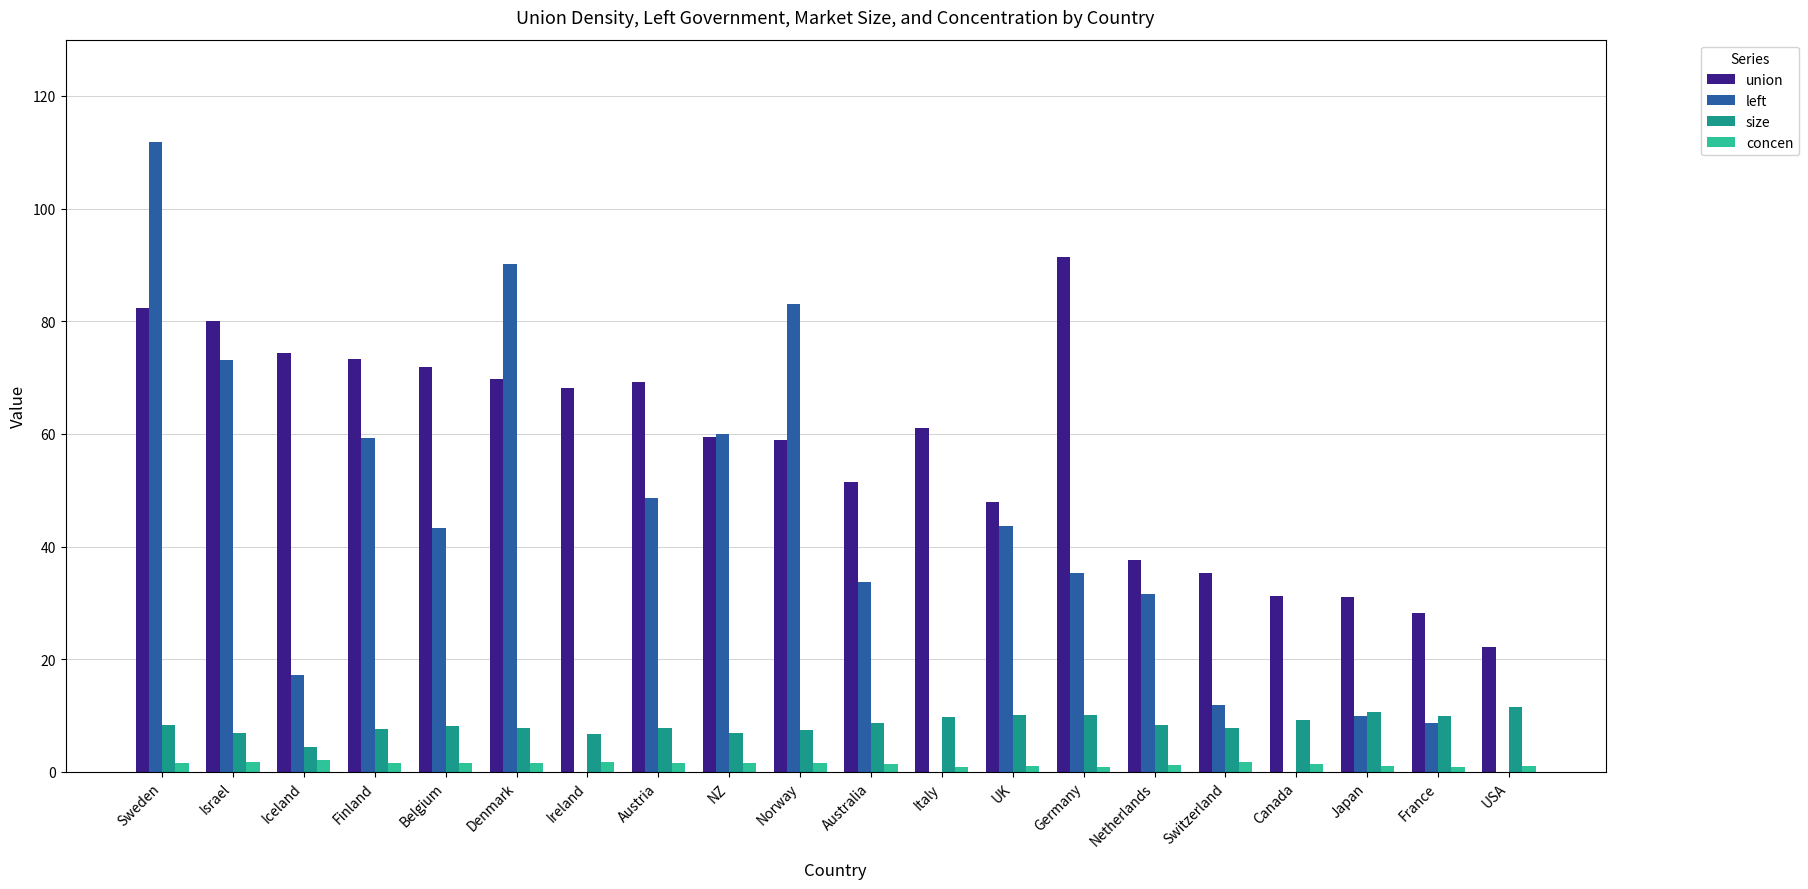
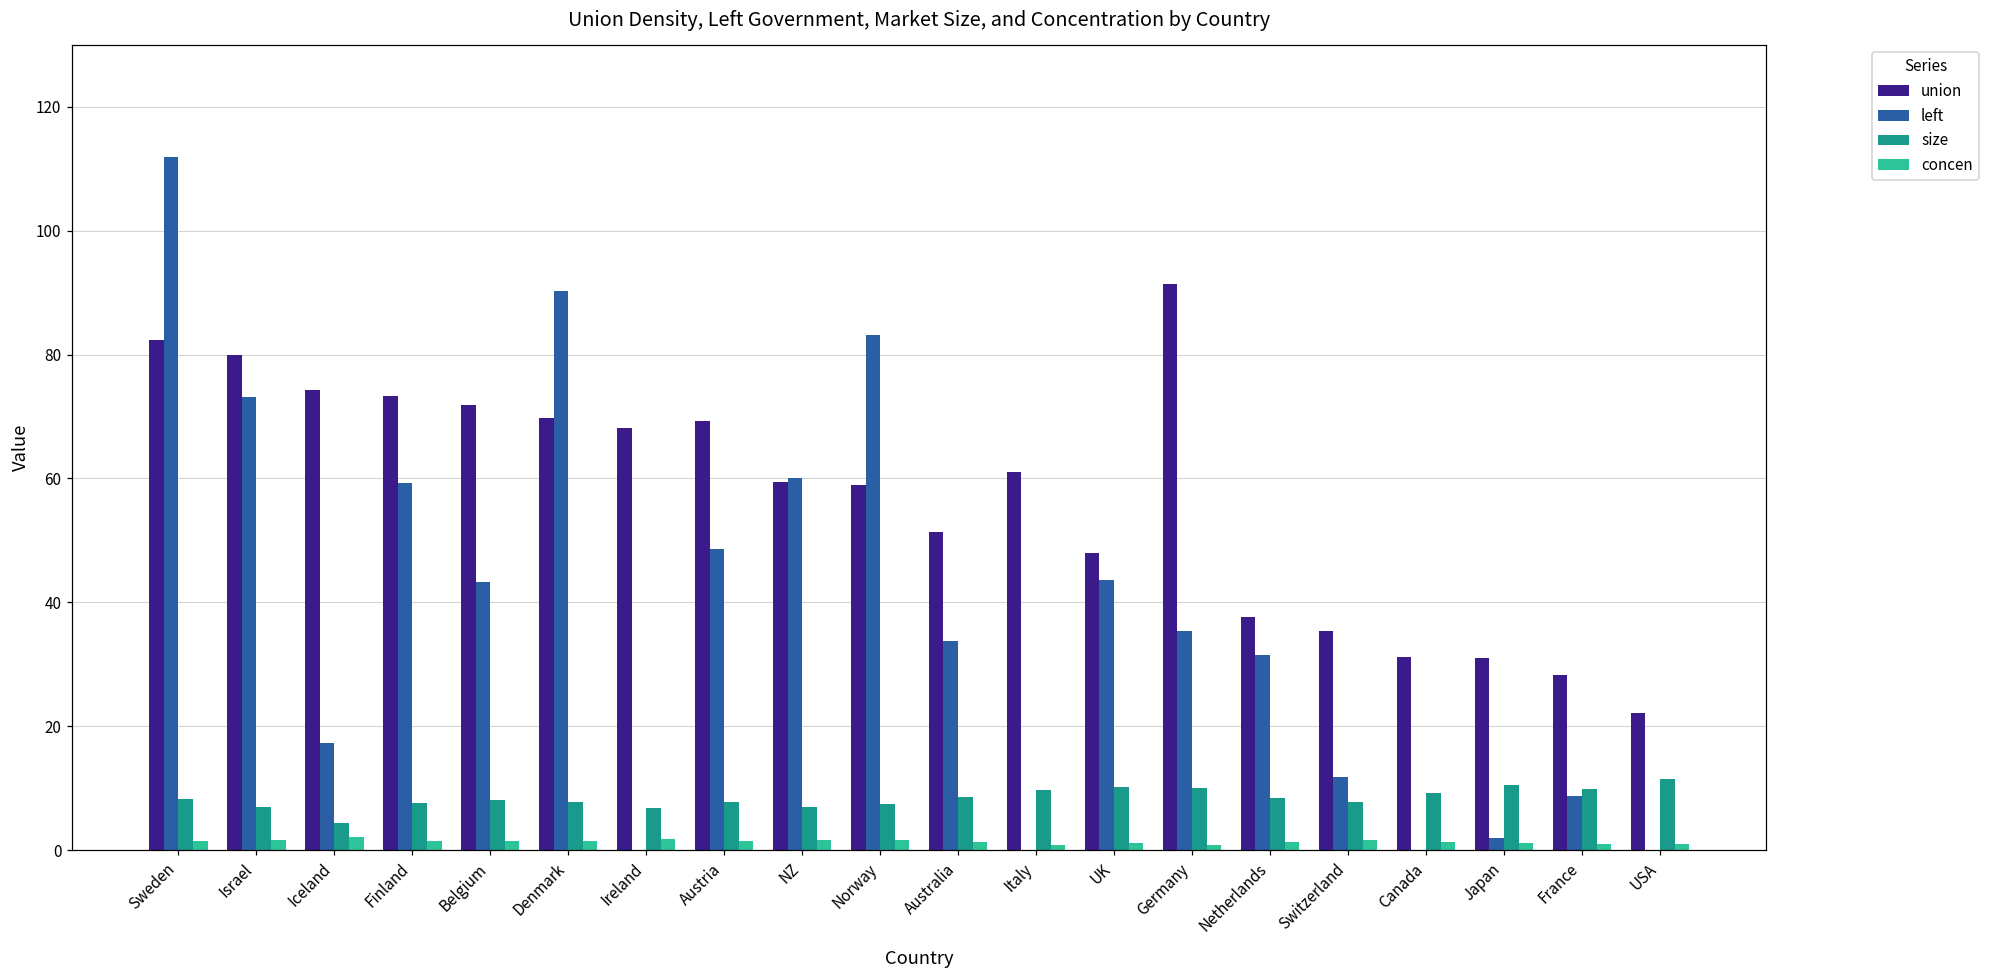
left, Japan: 10 -> 2
